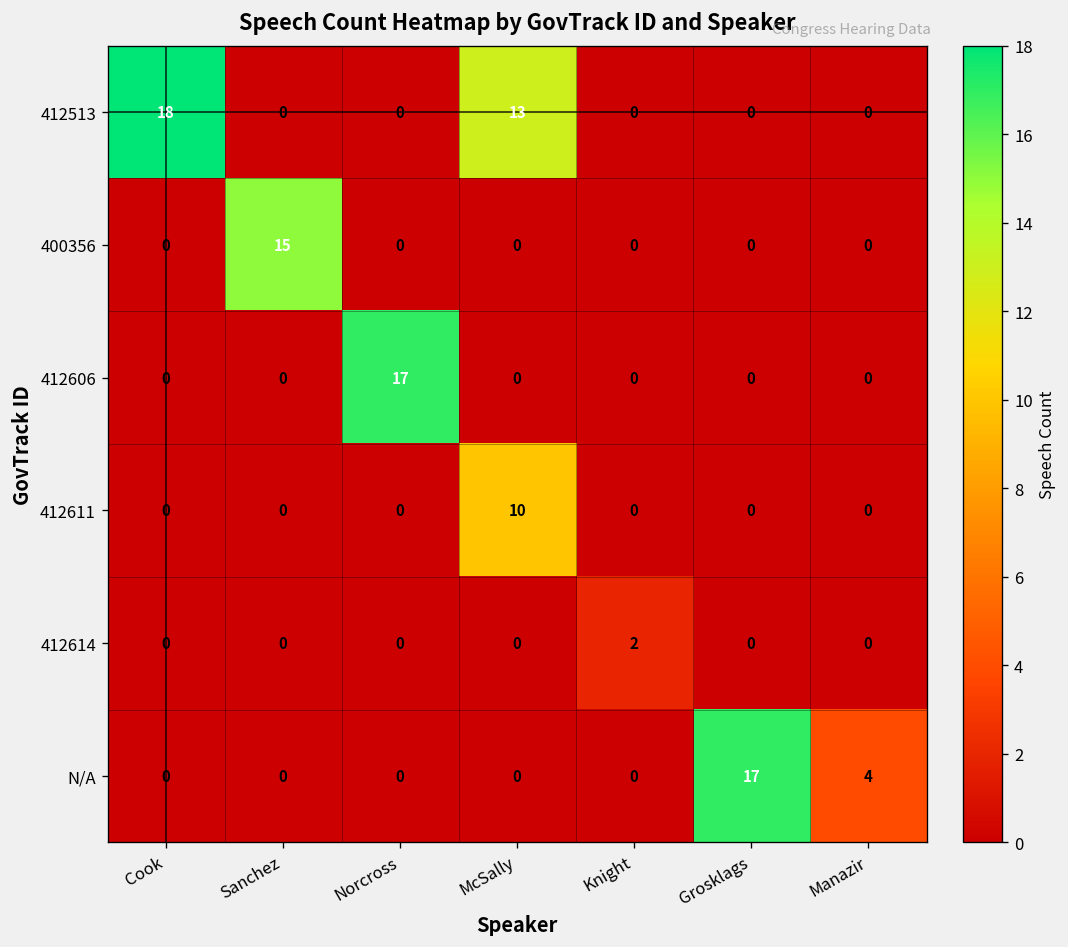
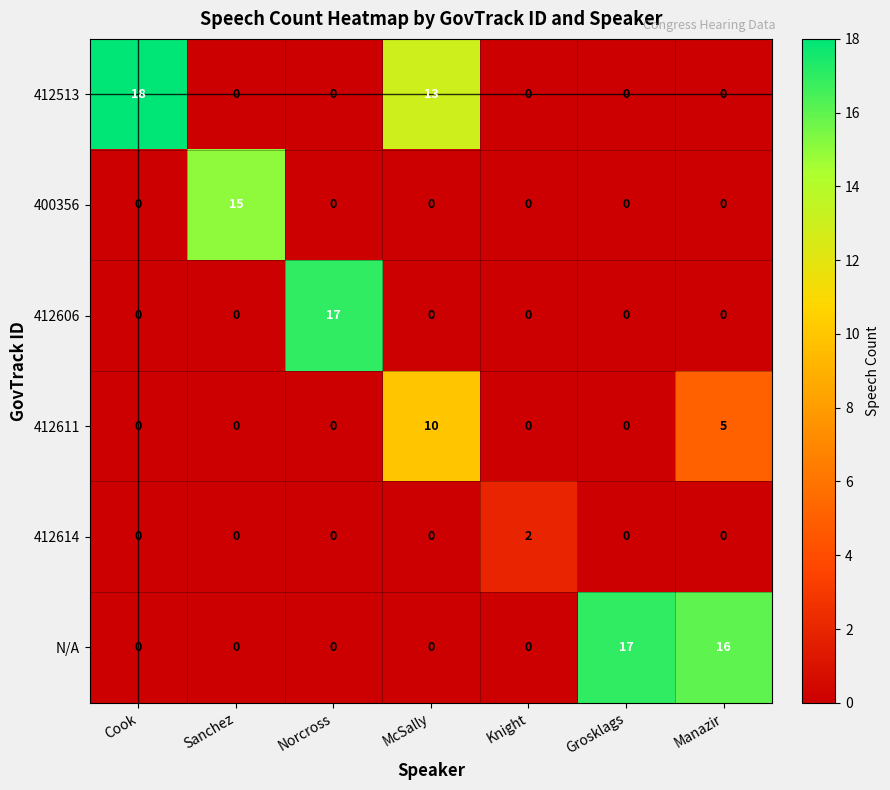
412611, Manazir: 0 -> 5
N/A, Manazir: 4 -> 16
